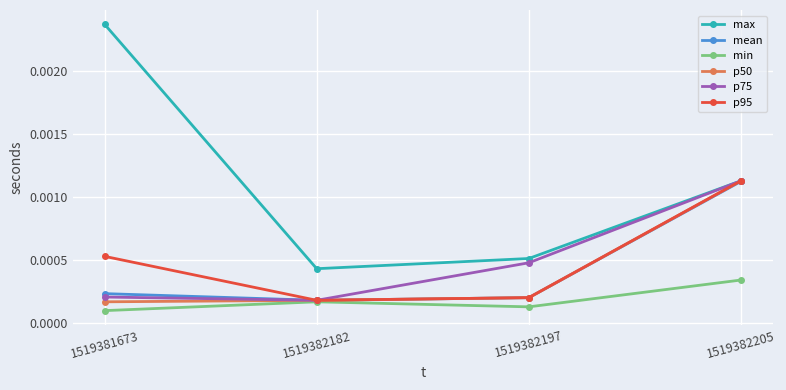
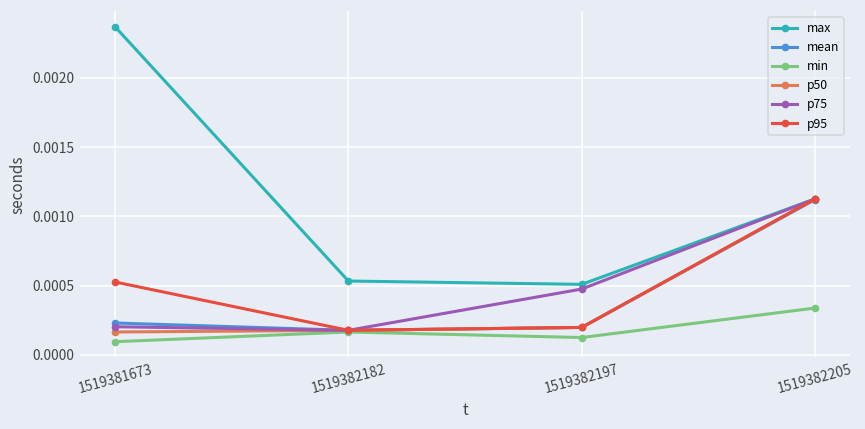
max, 1519382182: 0.00043 -> 0.00053
